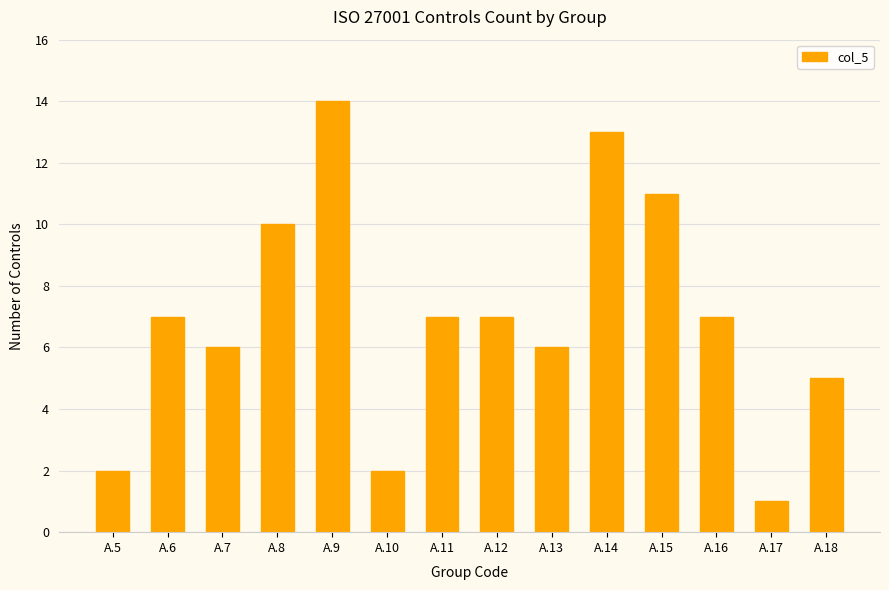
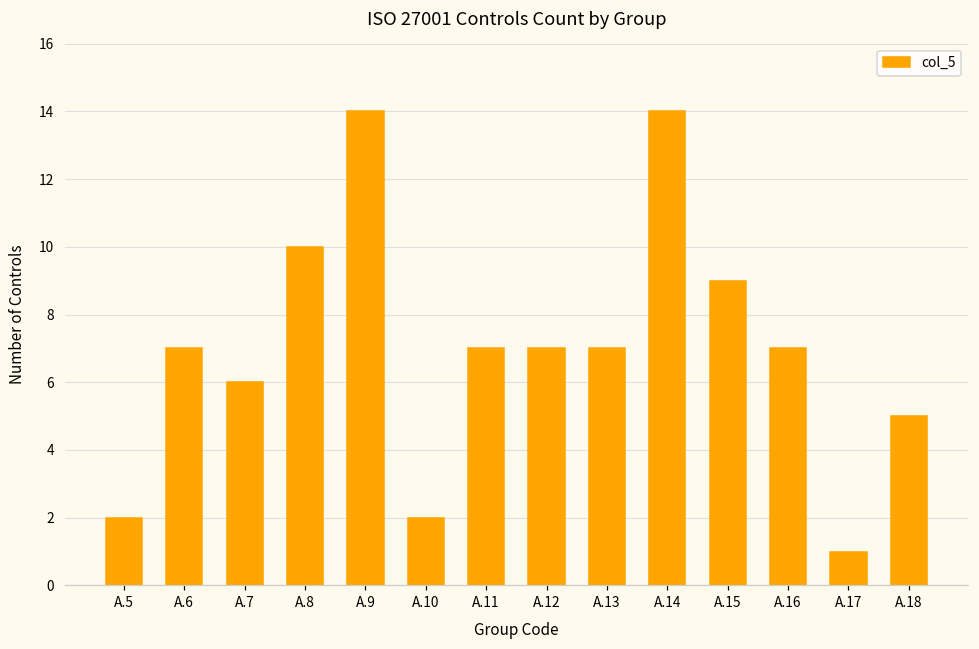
A.13: 6 -> 7
A.14: 13 -> 14
A.15: 11 -> 9
